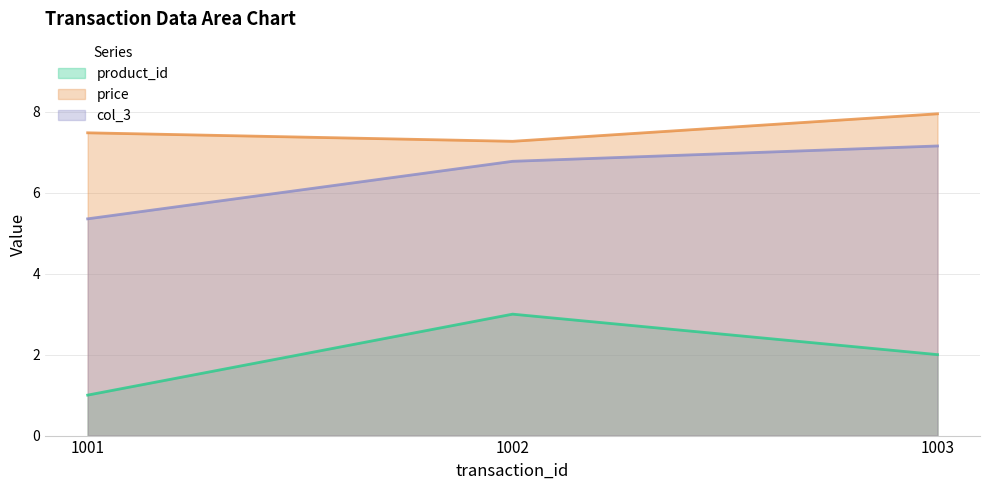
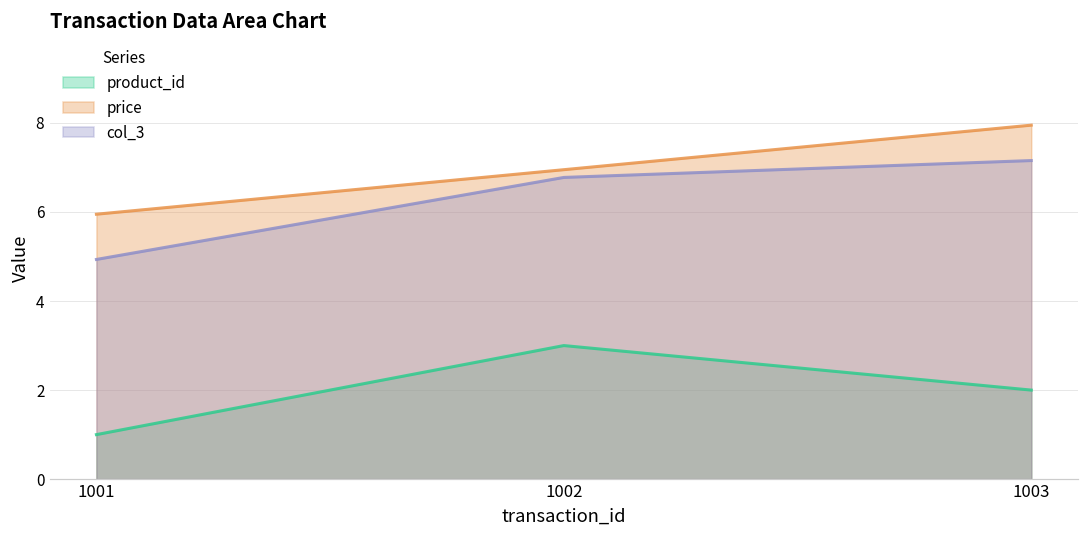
price, 1001: 7.5 -> 6.0
col_3, 1001: 5.4 -> 4.9
price, 1002: 7.3 -> 7.0
